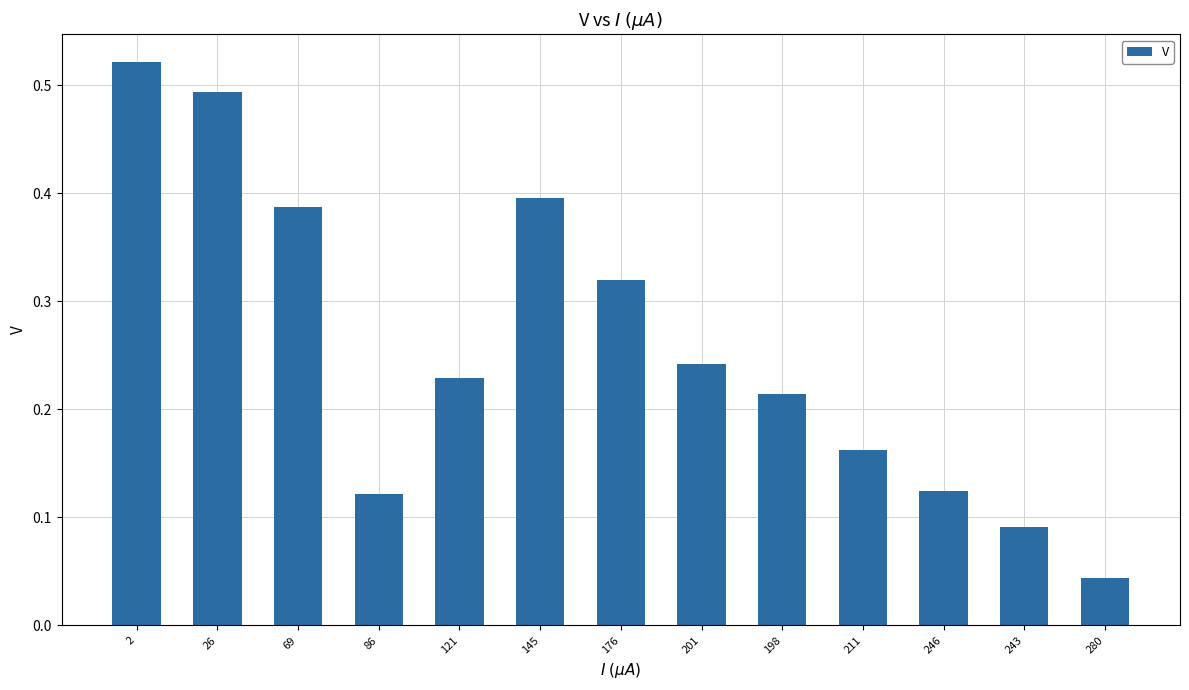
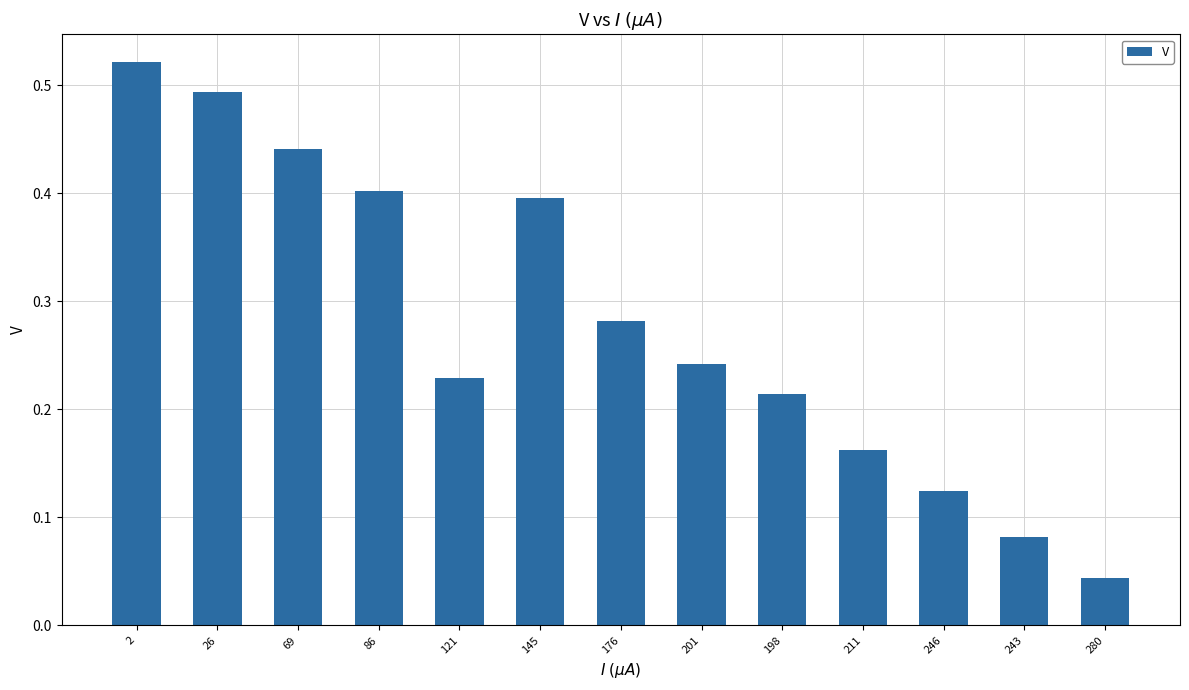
69: 0.387 -> 0.441
86: 0.122 -> 0.402
176: 0.320 -> 0.282
243: 0.091 -> 0.082
